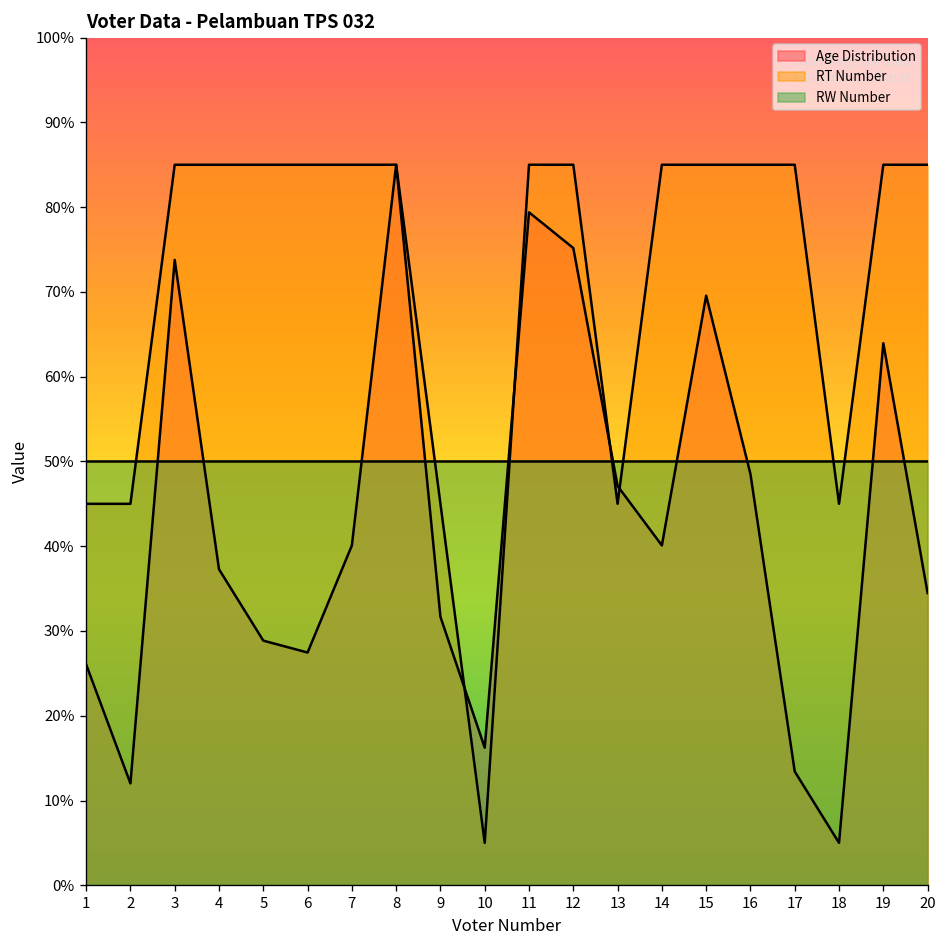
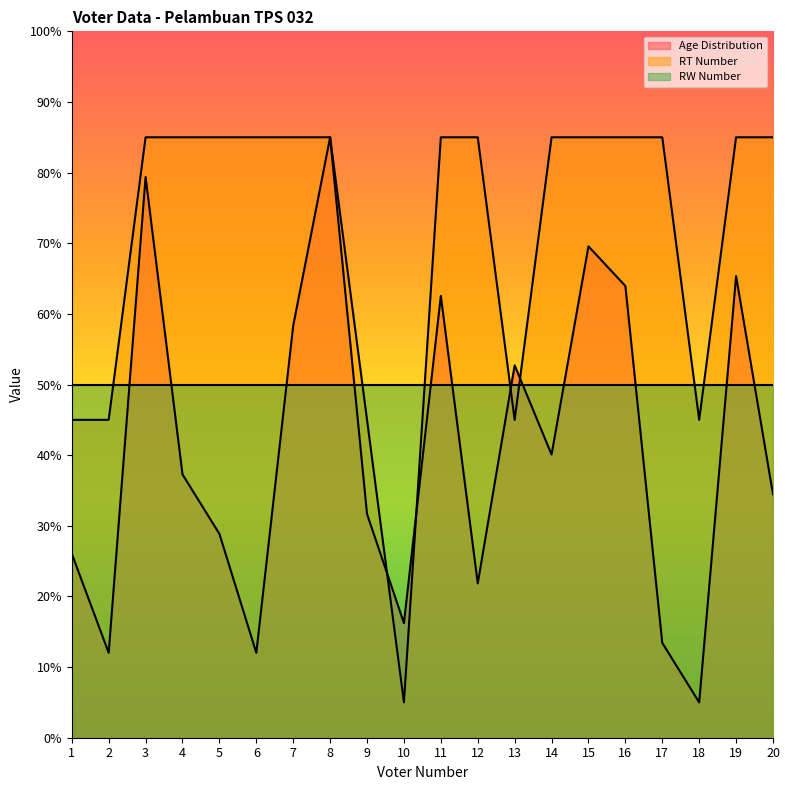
Age Distribution, 3: 74% -> 79%
Age Distribution, 6: 27% -> 12%
Age Distribution, 7: 40% -> 58%
Age Distribution, 11: 79% -> 63%
Age Distribution, 12: 75% -> 22%
Age Distribution, 13: 47% -> 53%
Age Distribution, 16: 49% -> 64%
Age Distribution, 19: 64% -> 65%
